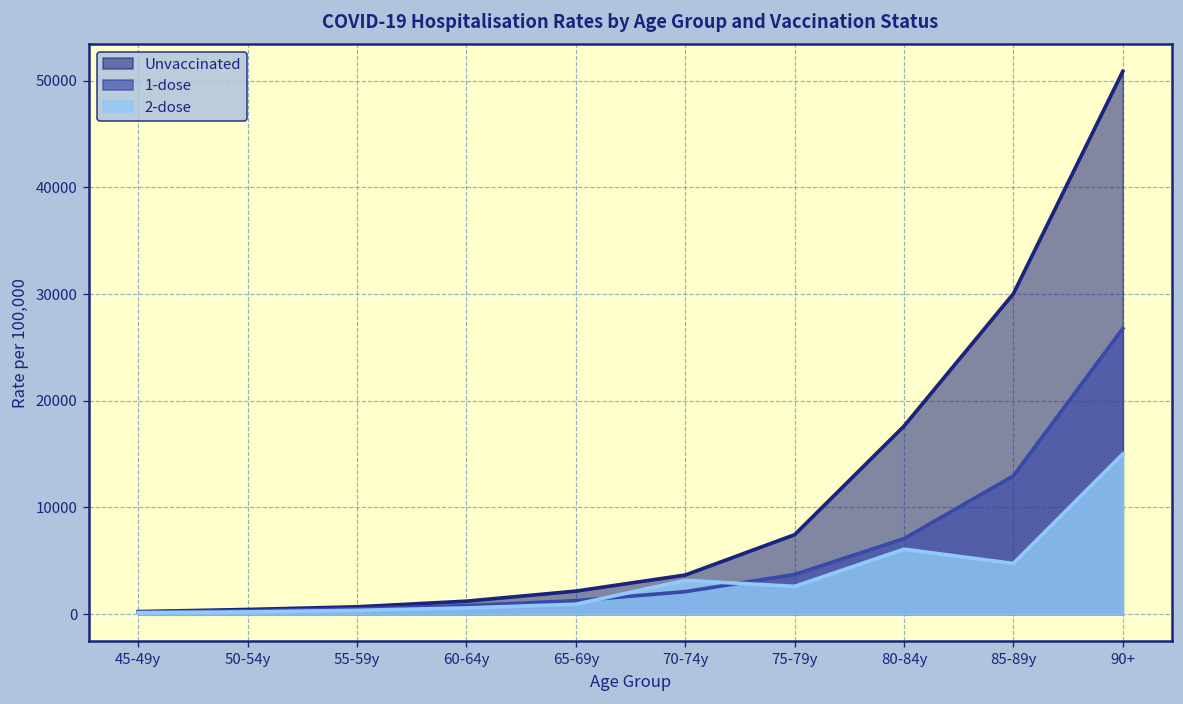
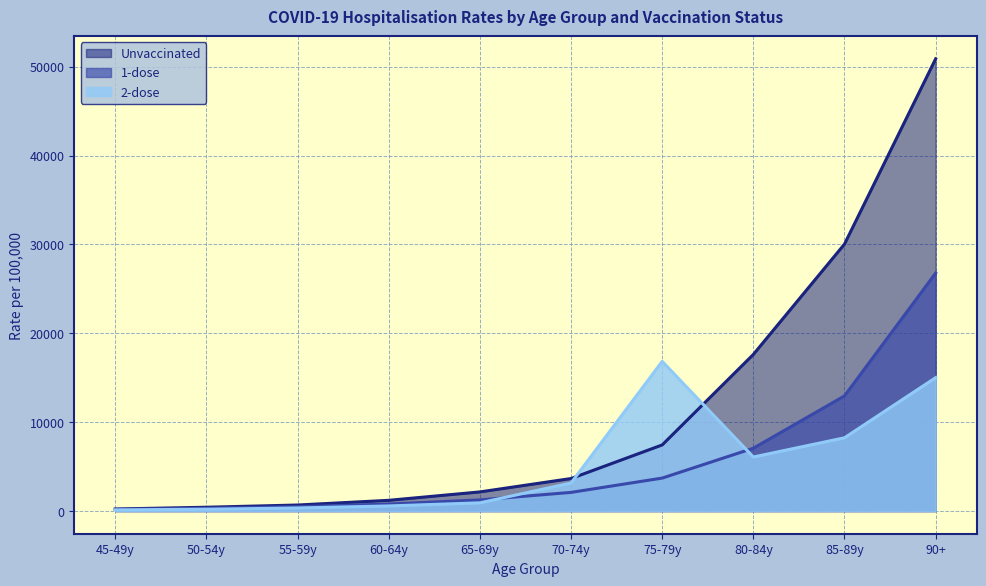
2-dose, 75-79y: 3000 -> 17000
2-dose, 85-89y: 5000 -> 8000
